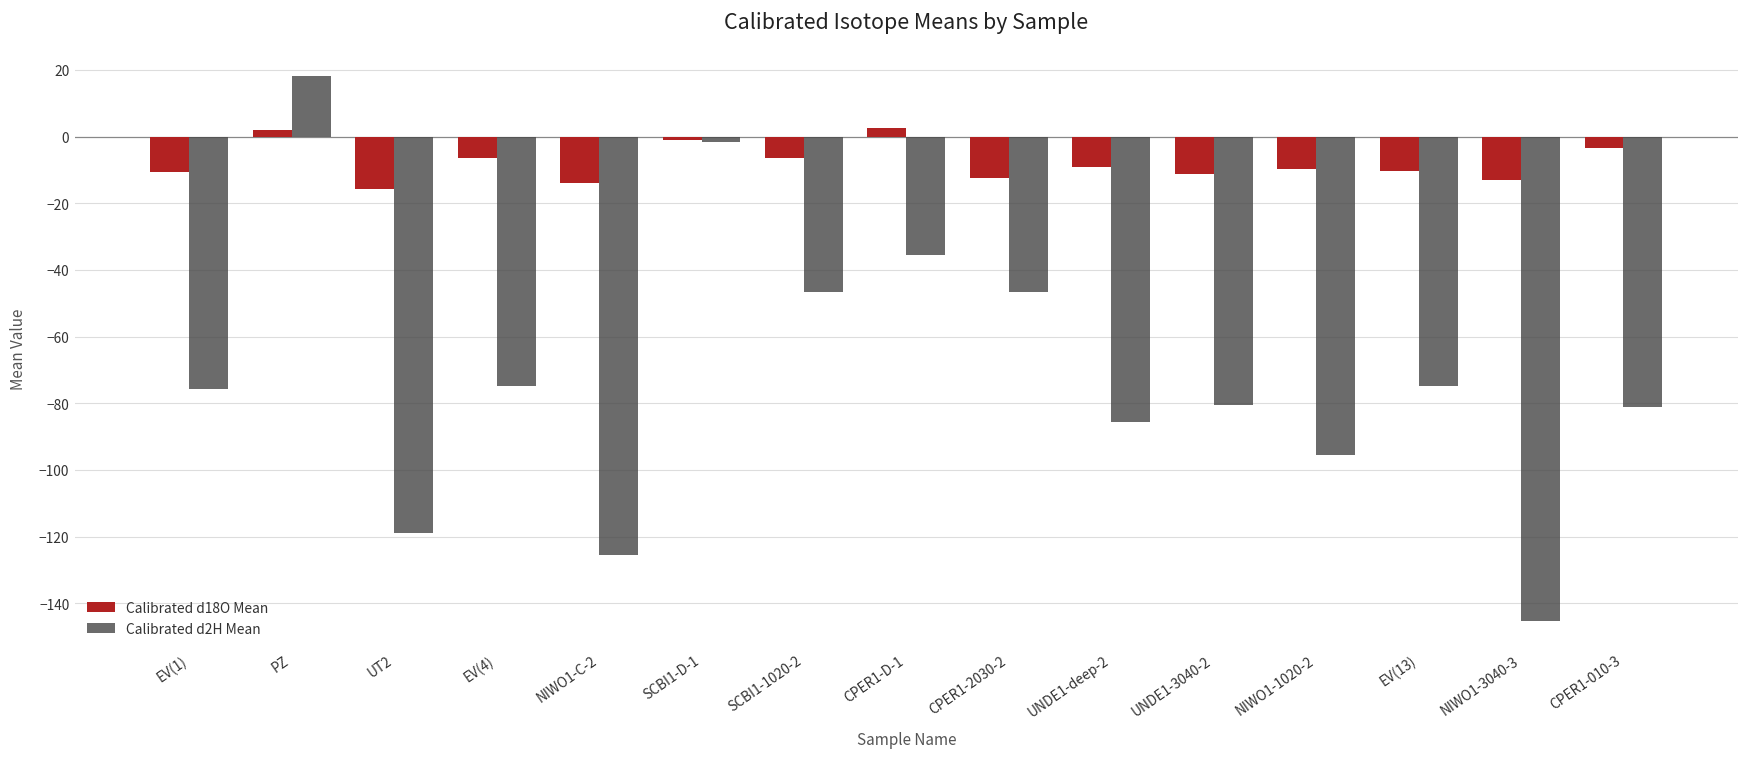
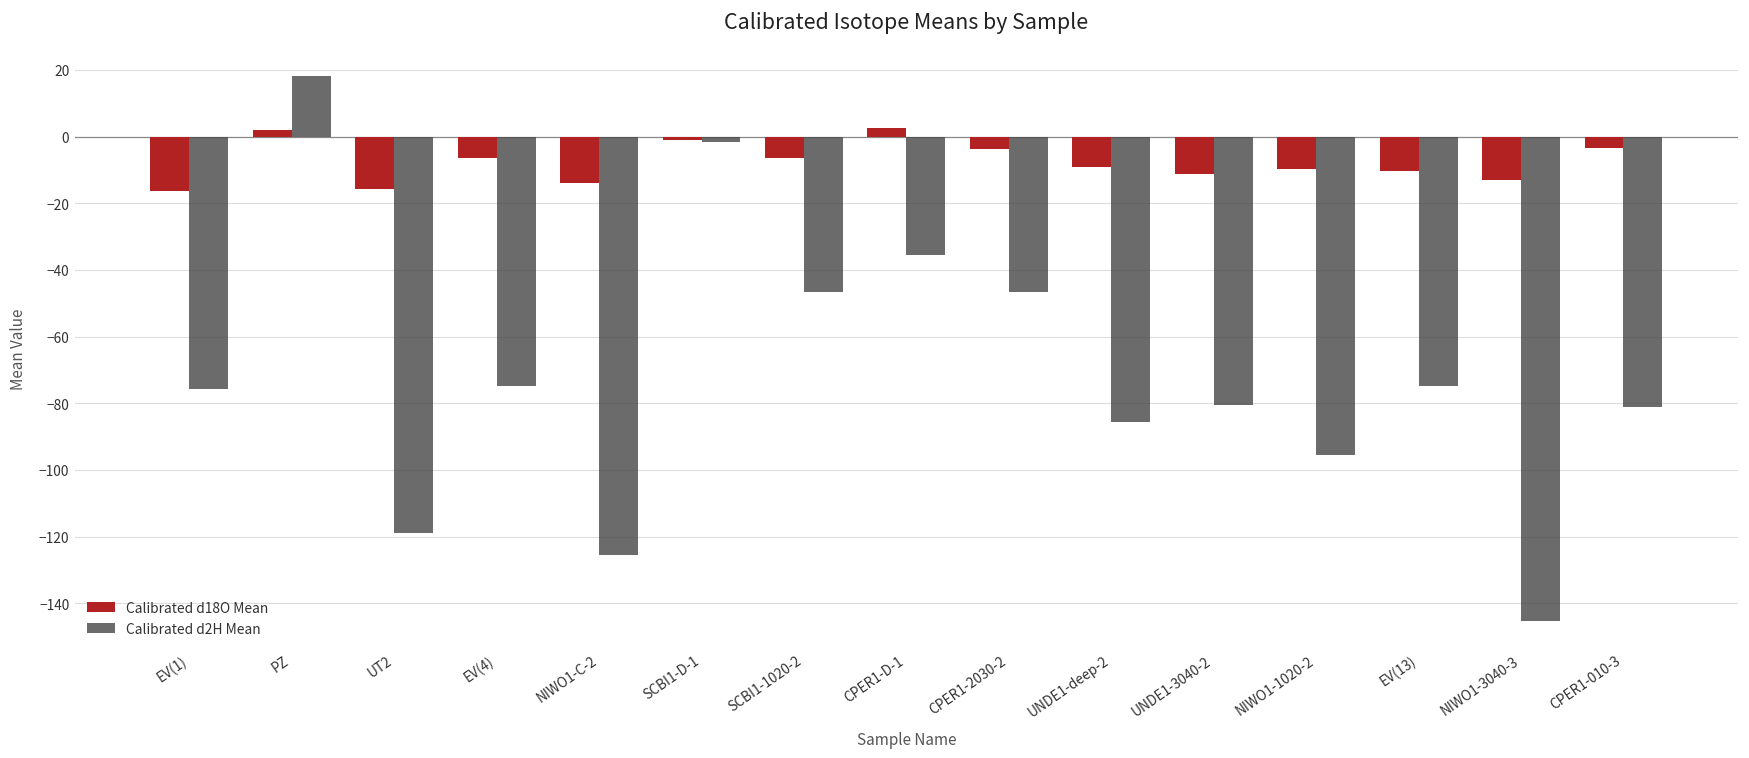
Calibrated d18O Mean, EV(1): -11 -> -16
Calibrated d18O Mean, CPER1-2030-2: -13 -> -4
